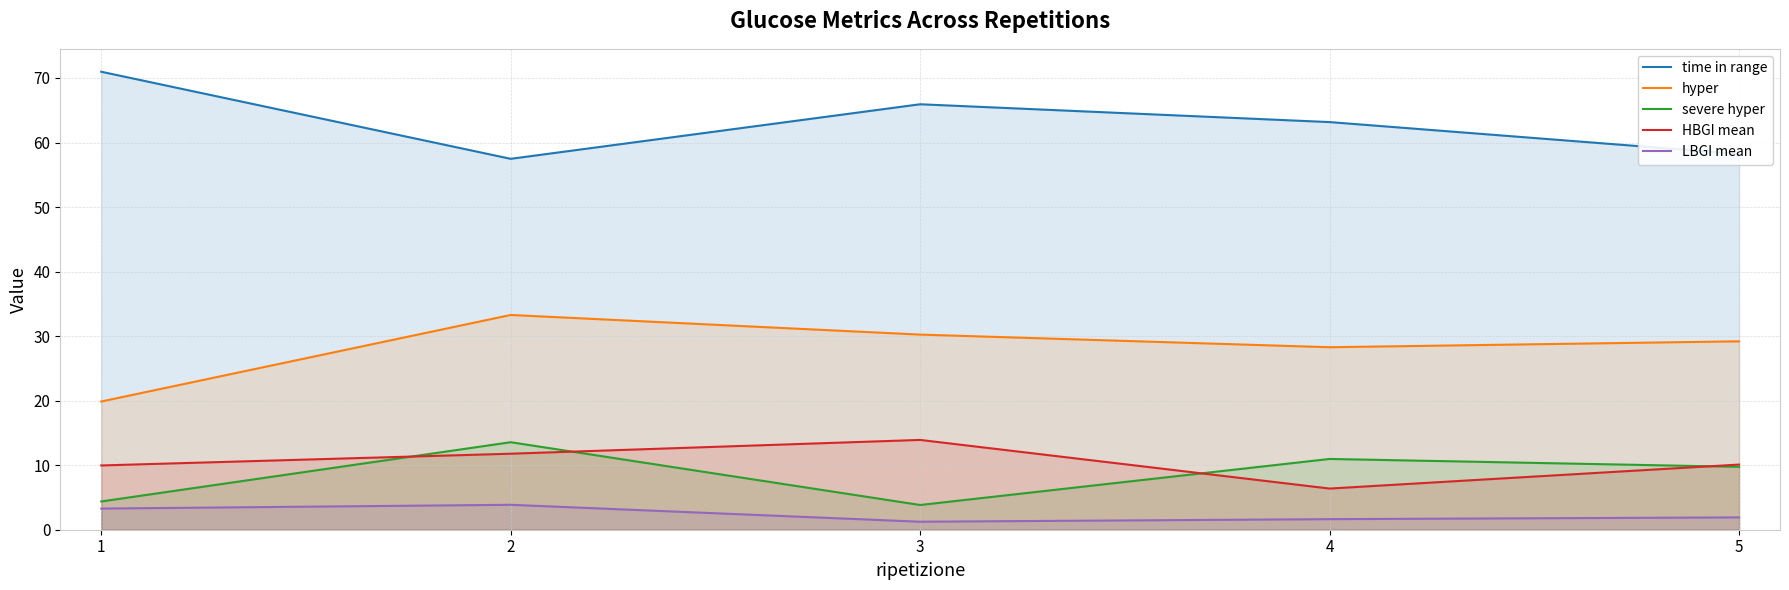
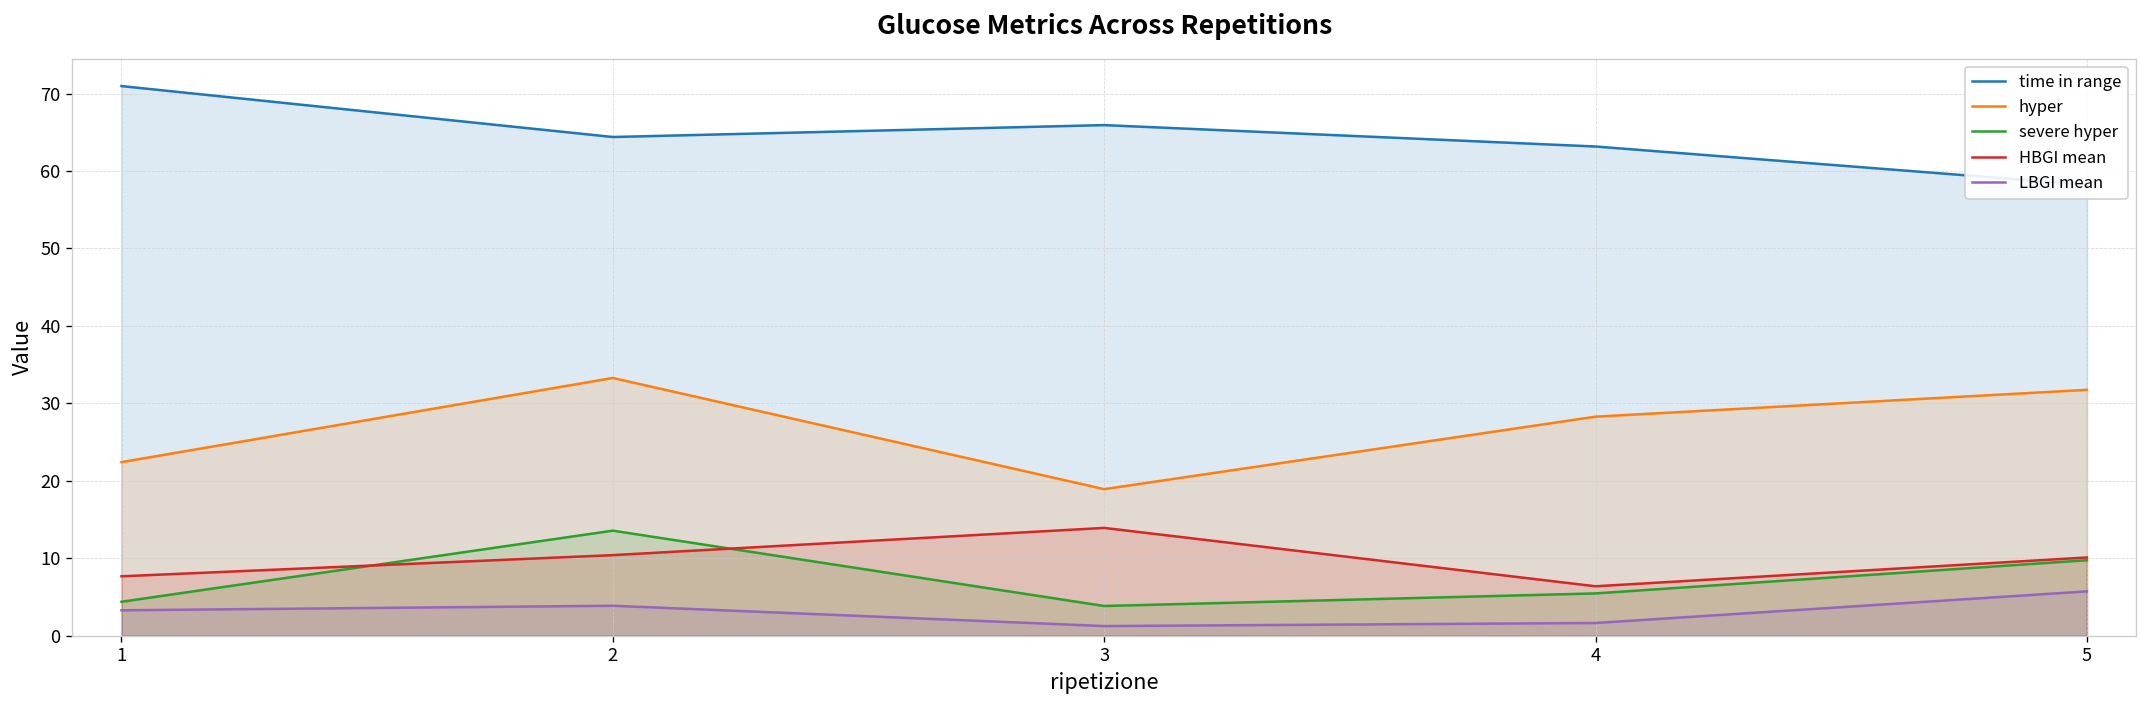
hyper, 1: 20 -> 22
HBGI mean, 1: 10 -> 8
time in range, 2: 57 -> 64
HBGI mean, 2: 12 -> 10
hyper, 3: 30 -> 19
severe hyper, 4: 11 -> 5
hyper, 5: 29 -> 32
LBGI mean, 5: 2 -> 6
